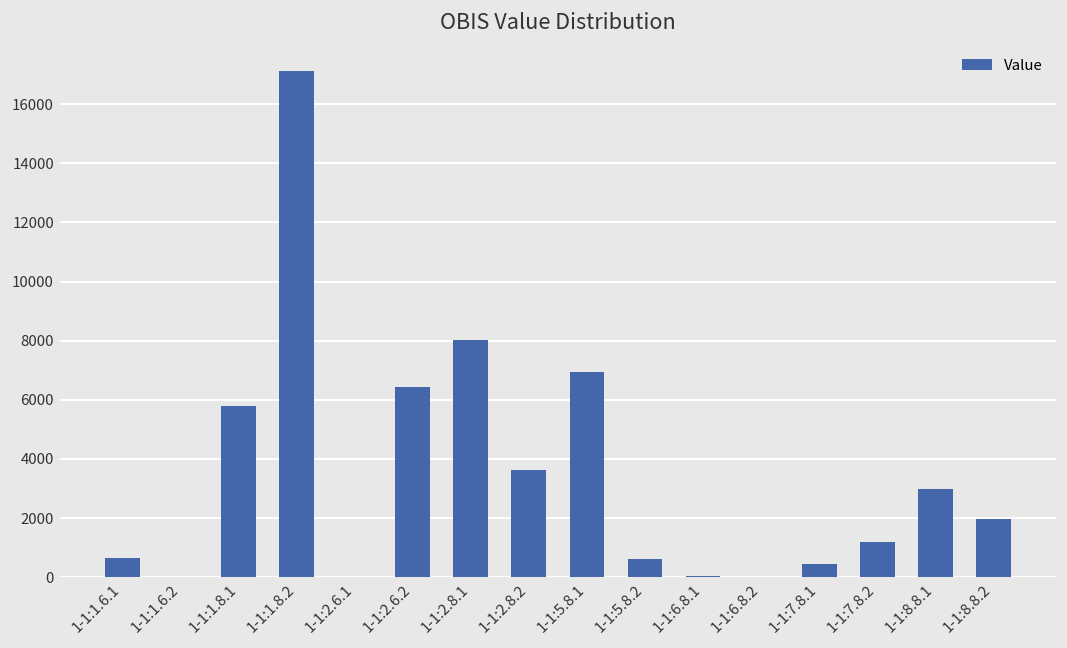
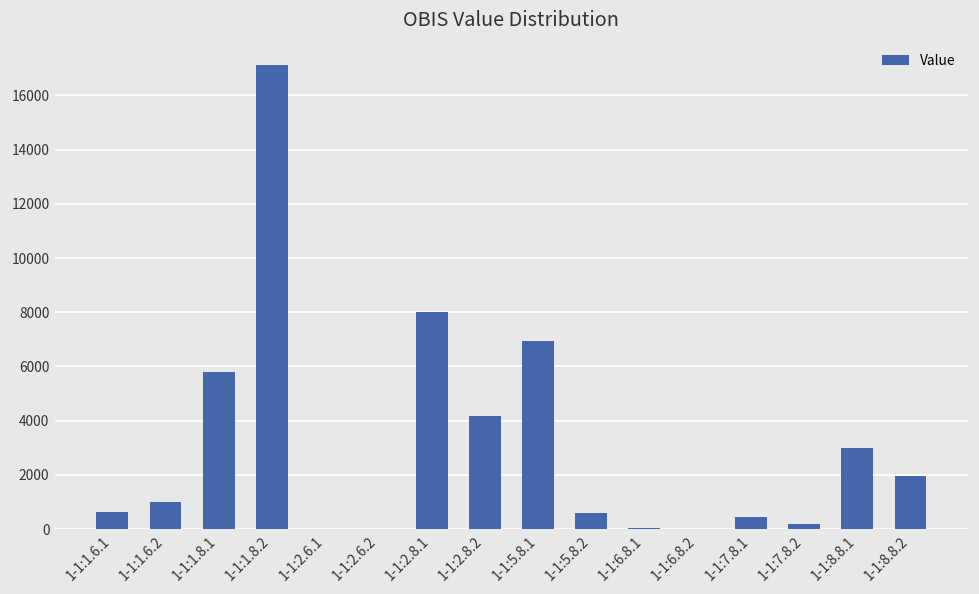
1-1:1.6.2: 0 -> 1000
1-1:2.6.2: 6400 -> 0
1-1:2.8.2: 3600 -> 4200
1-1:7.8.2: 1200 -> 200
